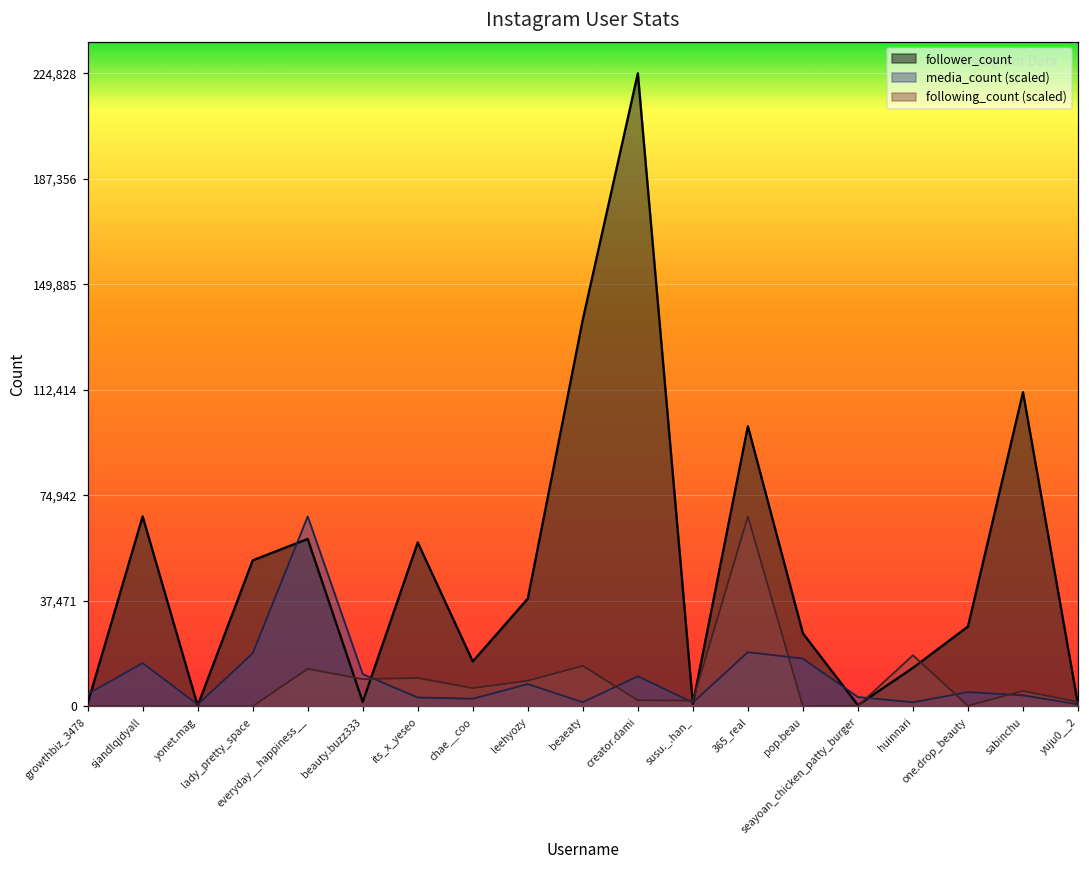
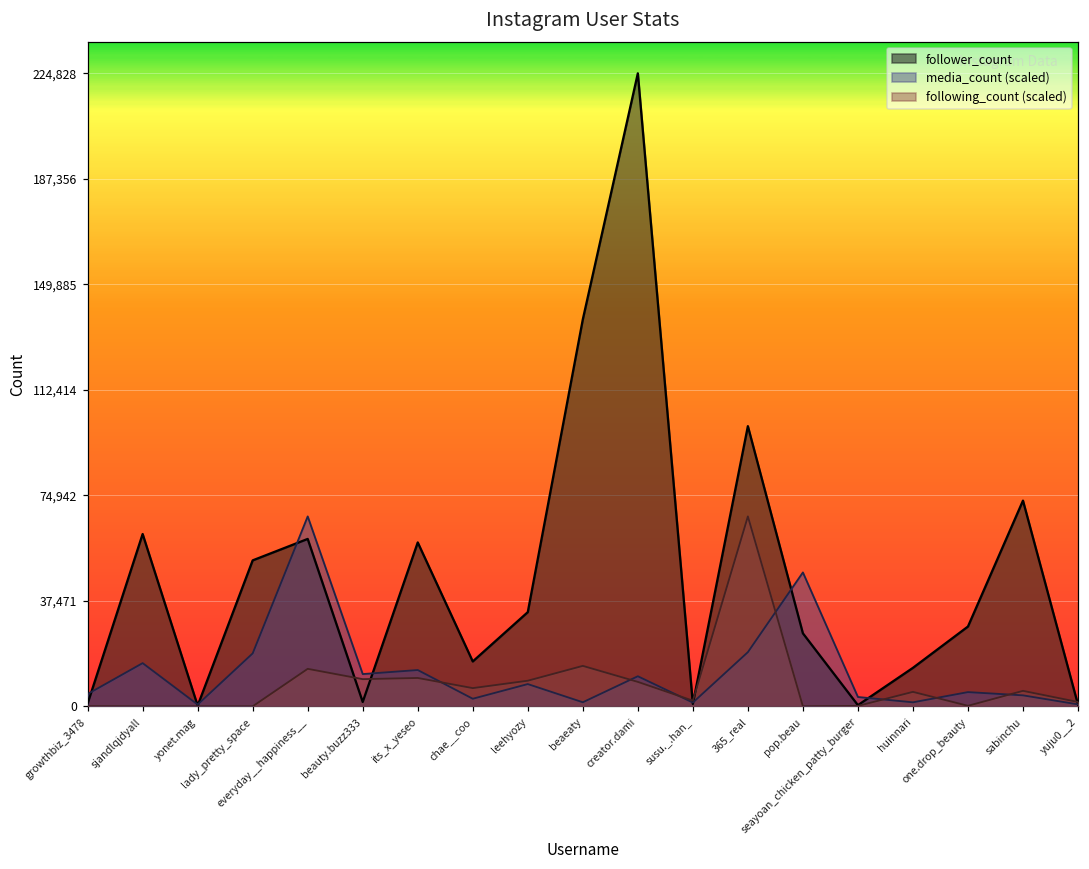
follower_count, sjandlqjdyall: 67,000 -> 61,000
media_count (scaled), its_x_yeseo: 3,000 -> 13,000
follower_count, leehyozy: 38,000 -> 33,000
following_count (scaled), creator.dami: 2,000 -> 9,000
media_count (scaled), pop.beau: 17,000 -> 48,000
following_count (scaled), huinnari: 18,000 -> 5,000
follower_count, sabinchu: 112,000 -> 73,000
